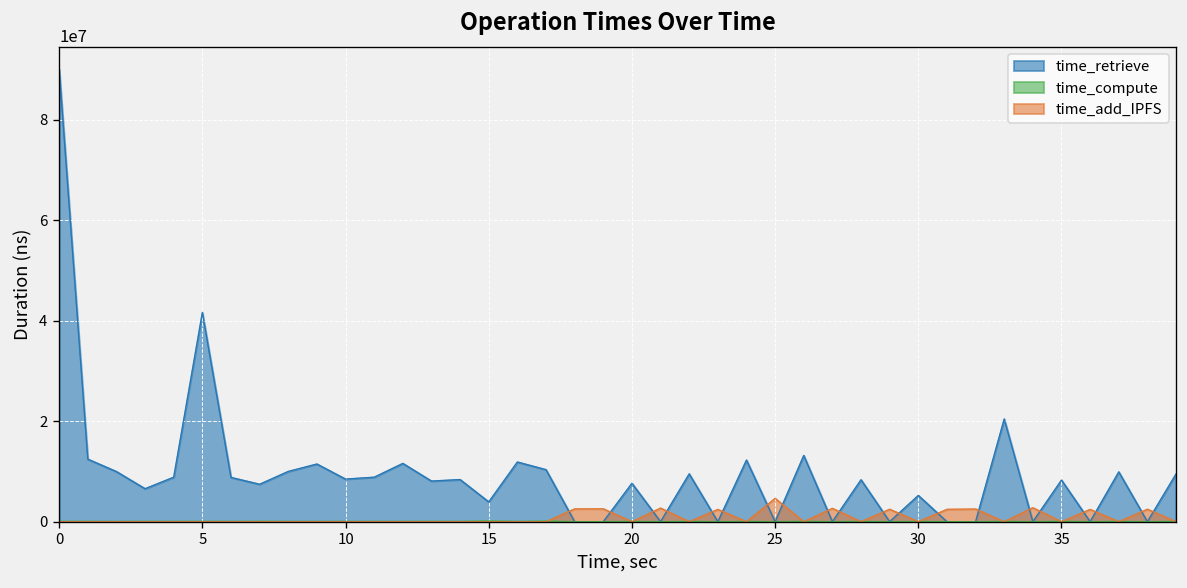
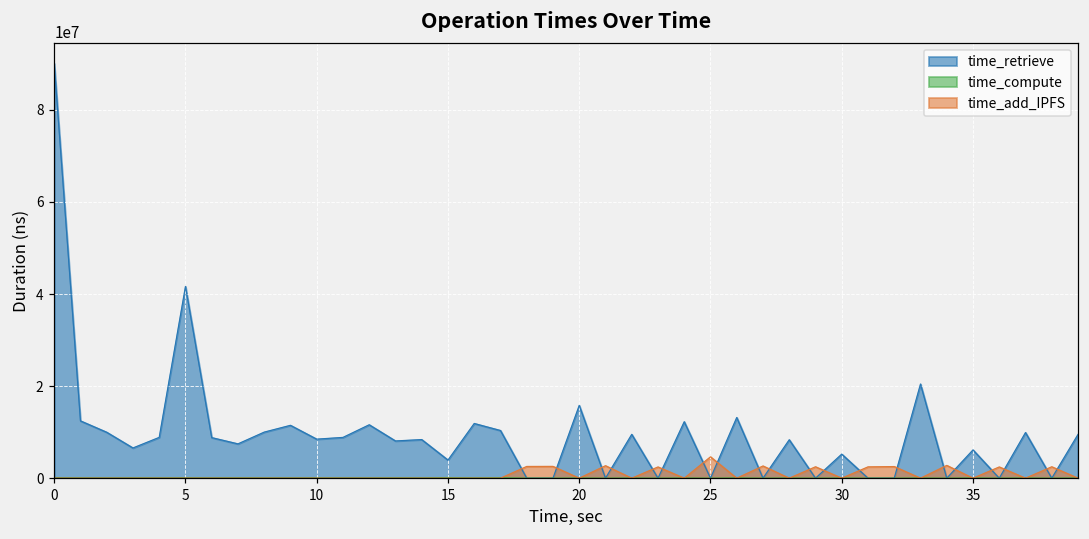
time_retrieve, 20: 8000000 -> 16000000
time_retrieve, 35: 8000000 -> 6000000
